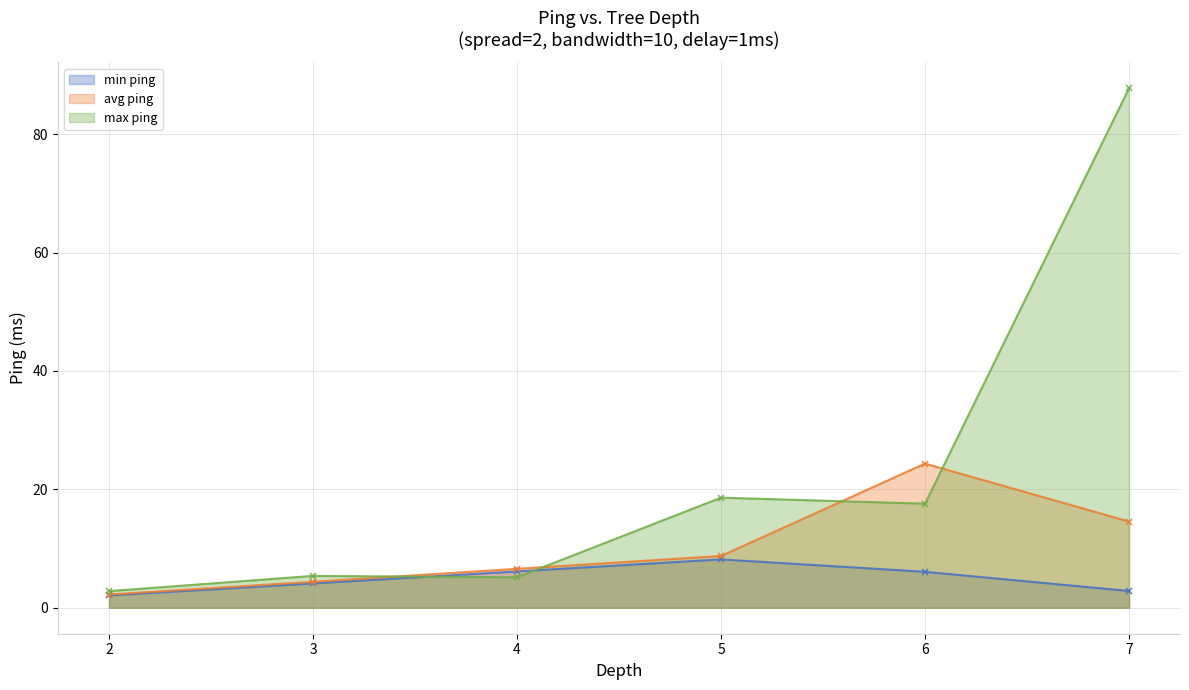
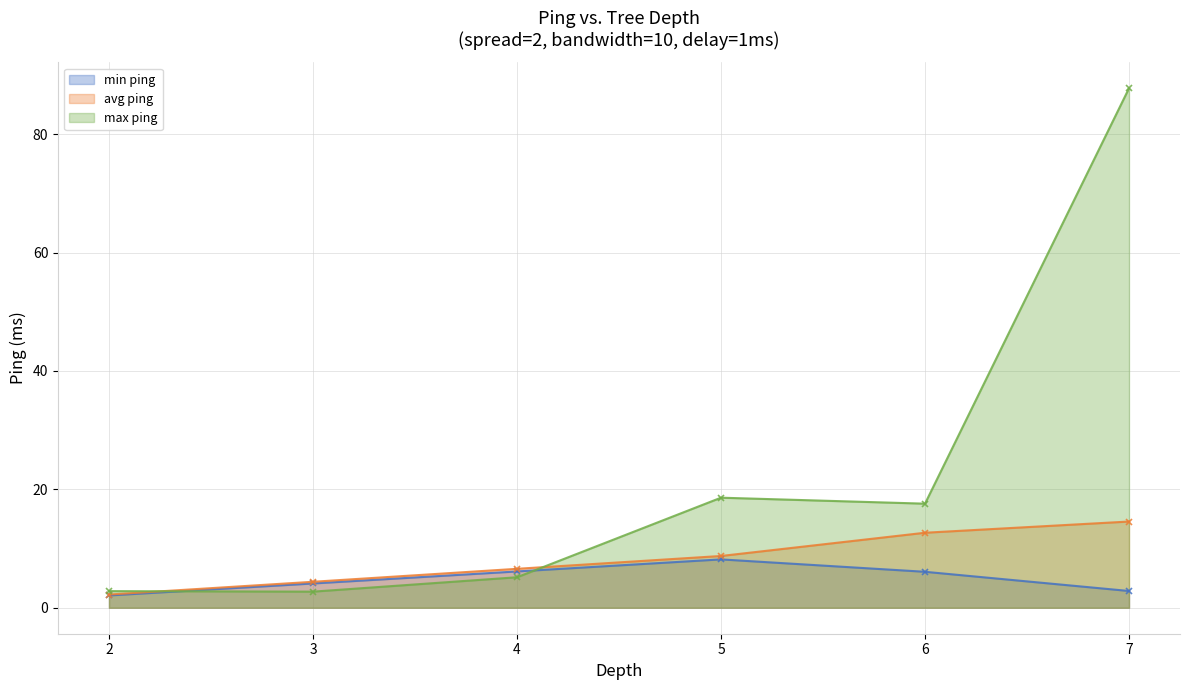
max ping, 3: 5 -> 3
avg ping, 6: 24 -> 13
